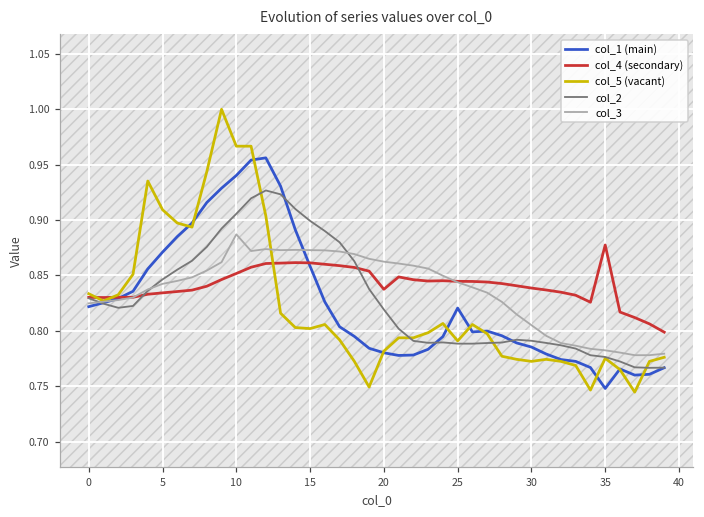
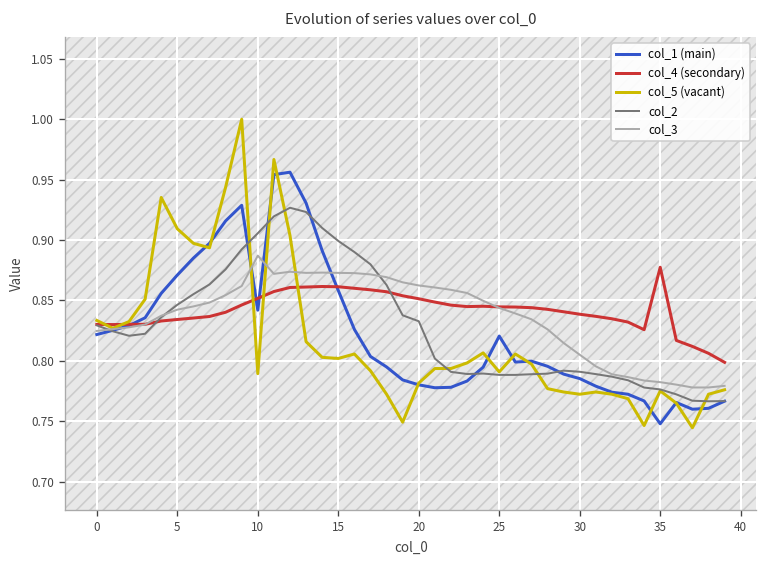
col_1 (main), 10: 0.940 -> 0.842
col_5 (vacant), 10: 0.967 -> 0.789
col_4 (secondary), 20: 0.838 -> 0.851
col_2, 20: 0.819 -> 0.833
